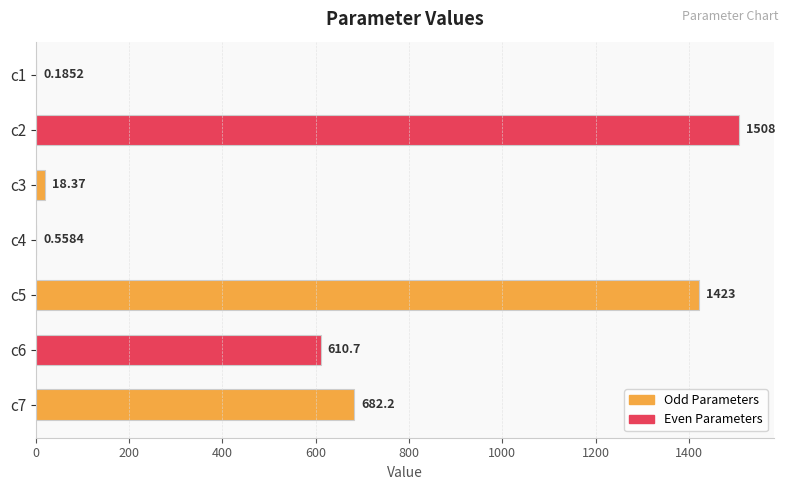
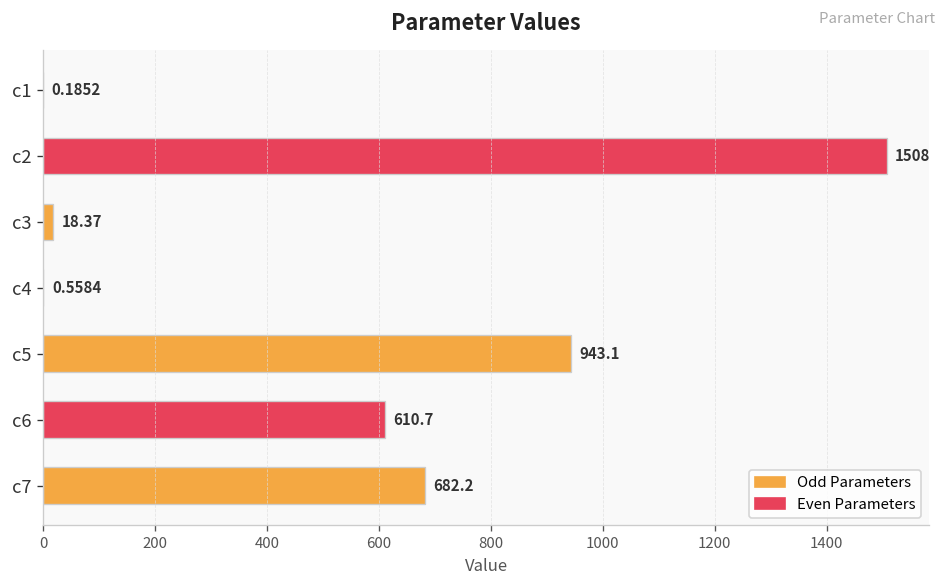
c5: 1423 -> 943.1
